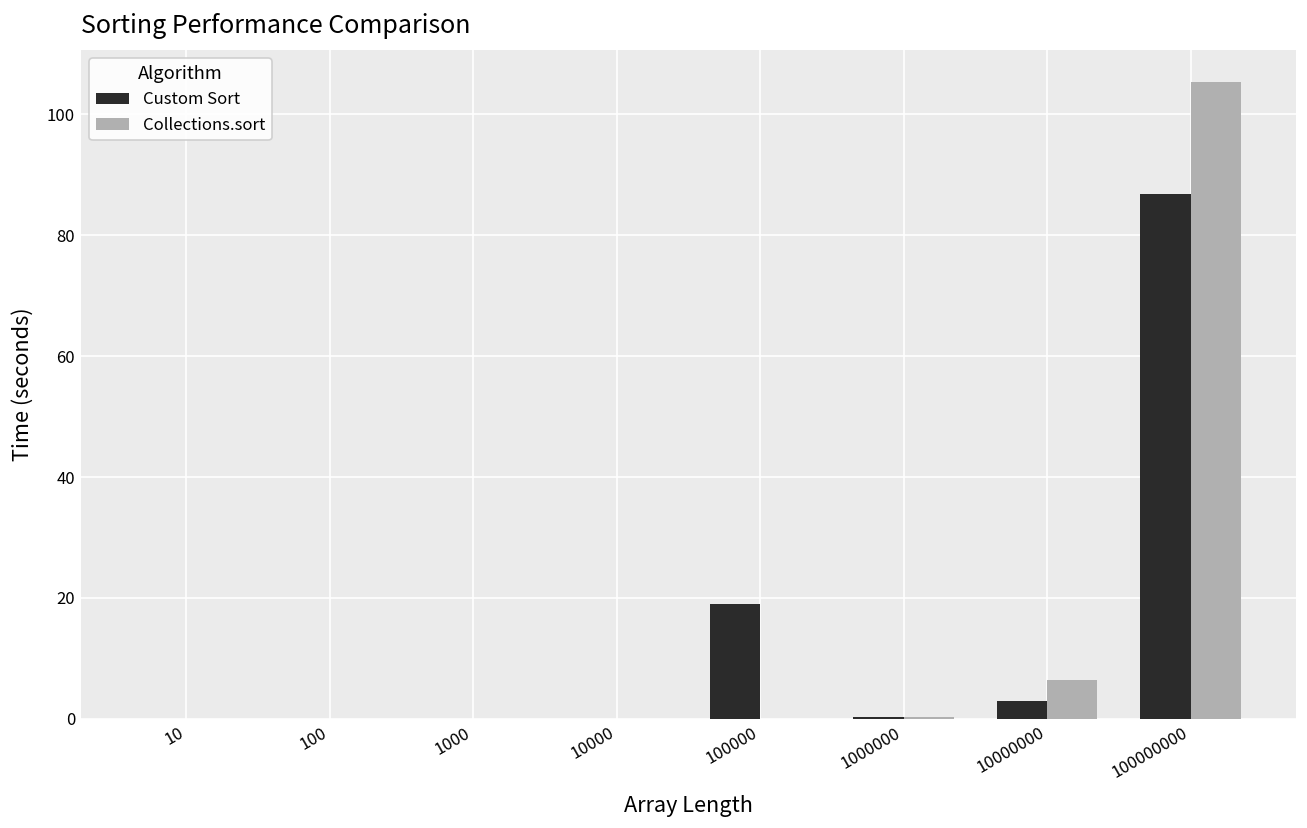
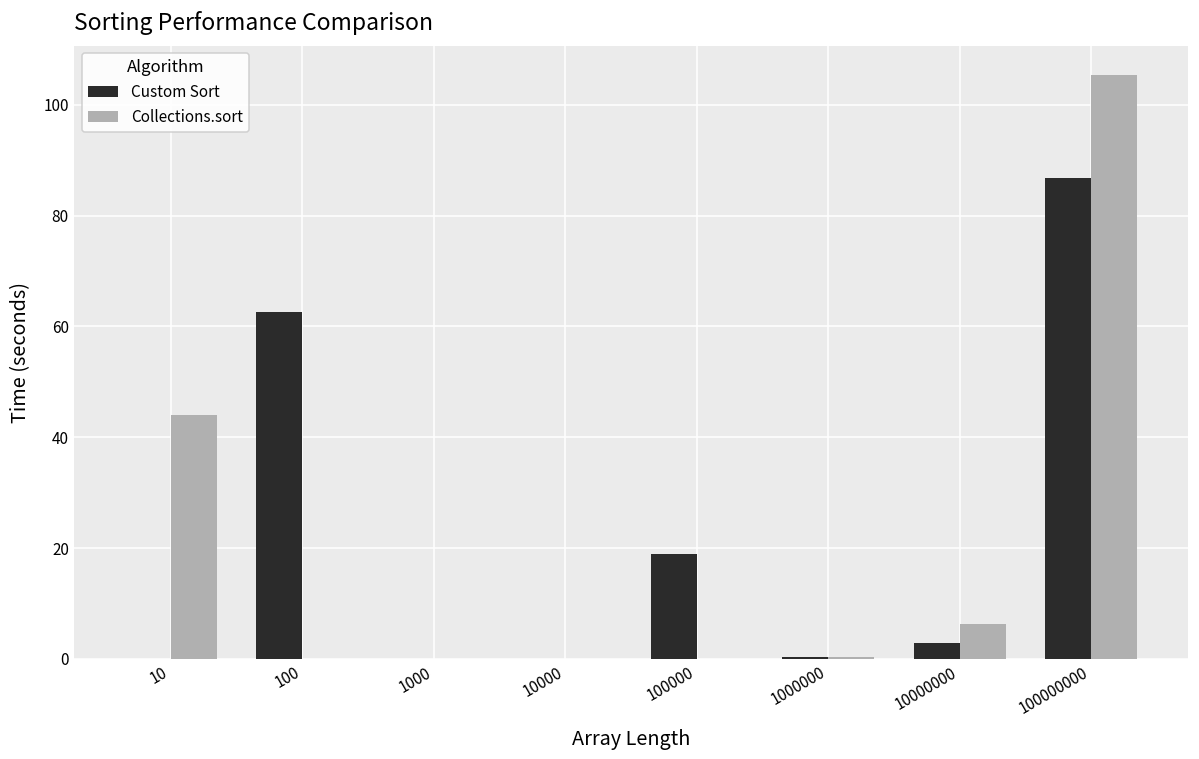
Collections.sort, 10: 0 -> 44
Custom Sort, 100: 0 -> 63
